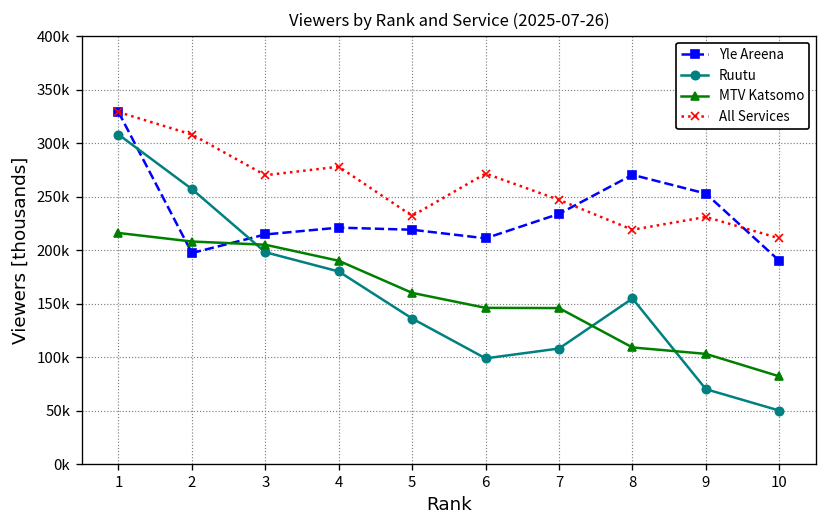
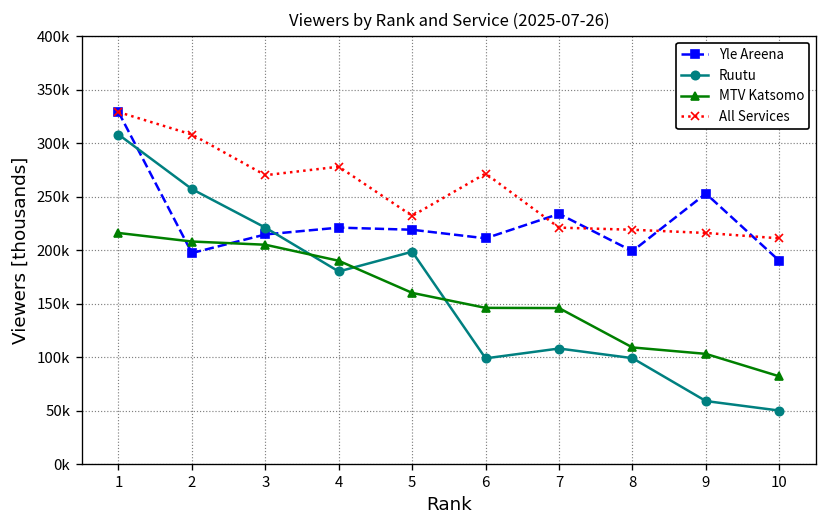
Ruutu, 3: 200000 -> 220000
Ruutu, 5: 140000 -> 200000
All Services, 7: 250000 -> 220000
Yle Areena, 8: 270000 -> 200000
Ruutu, 8: 150000 -> 100000
Ruutu, 9: 70000 -> 60000
All Services, 9: 230000 -> 220000
